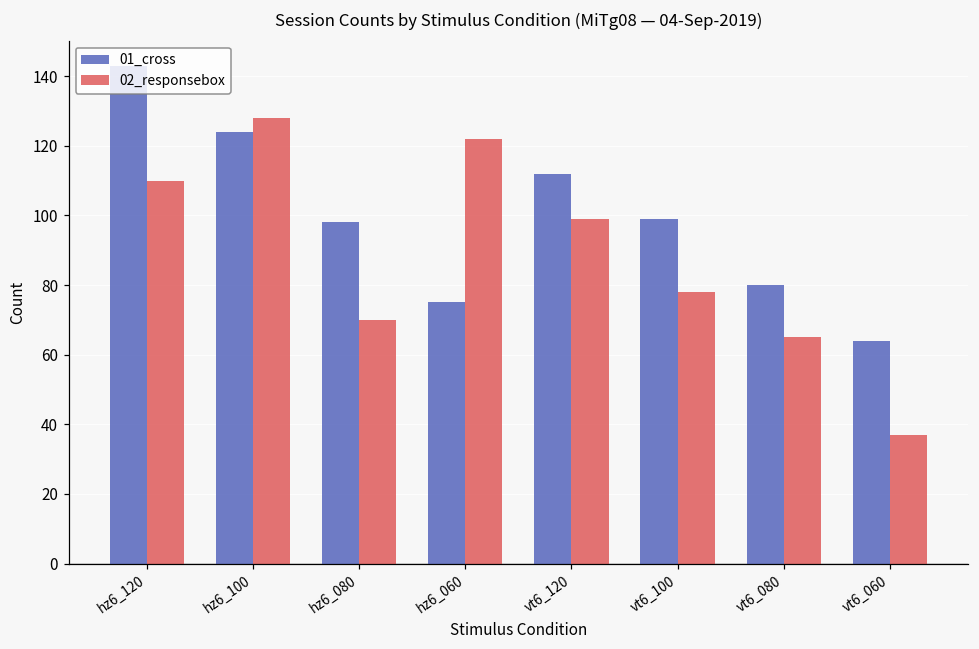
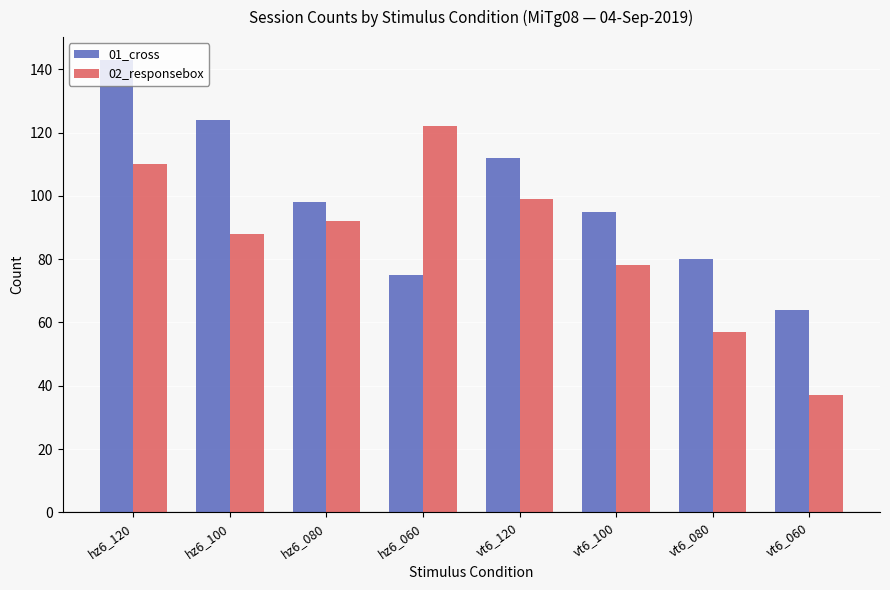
02_responsebox, hz6_100: 128 -> 88
02_responsebox, hz6_080: 70 -> 92
01_cross, vt6_100: 99 -> 95
02_responsebox, vt6_080: 65 -> 57
